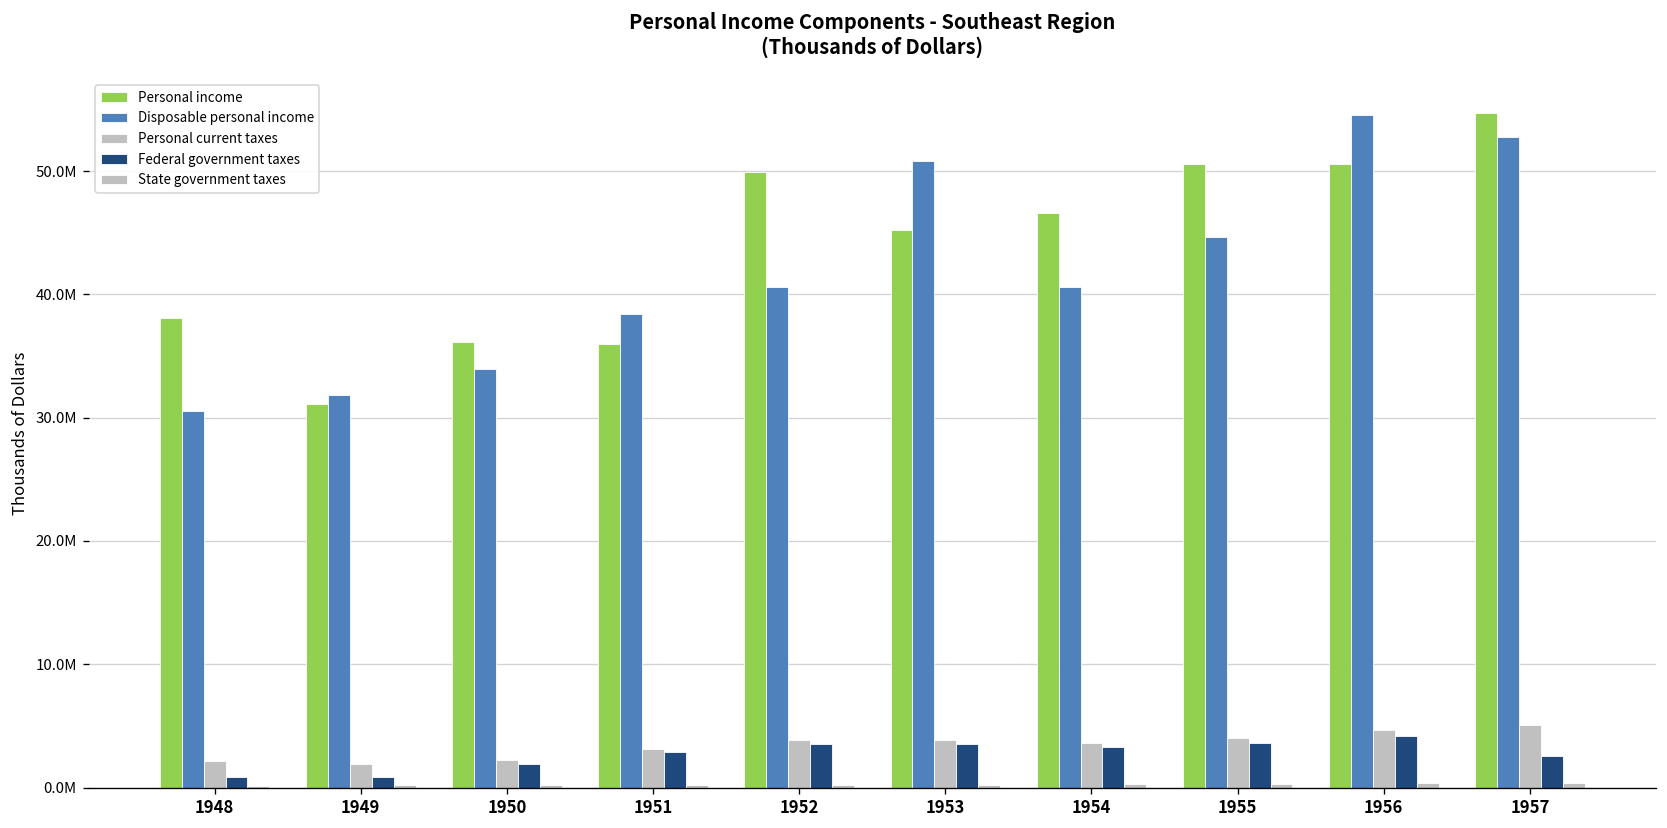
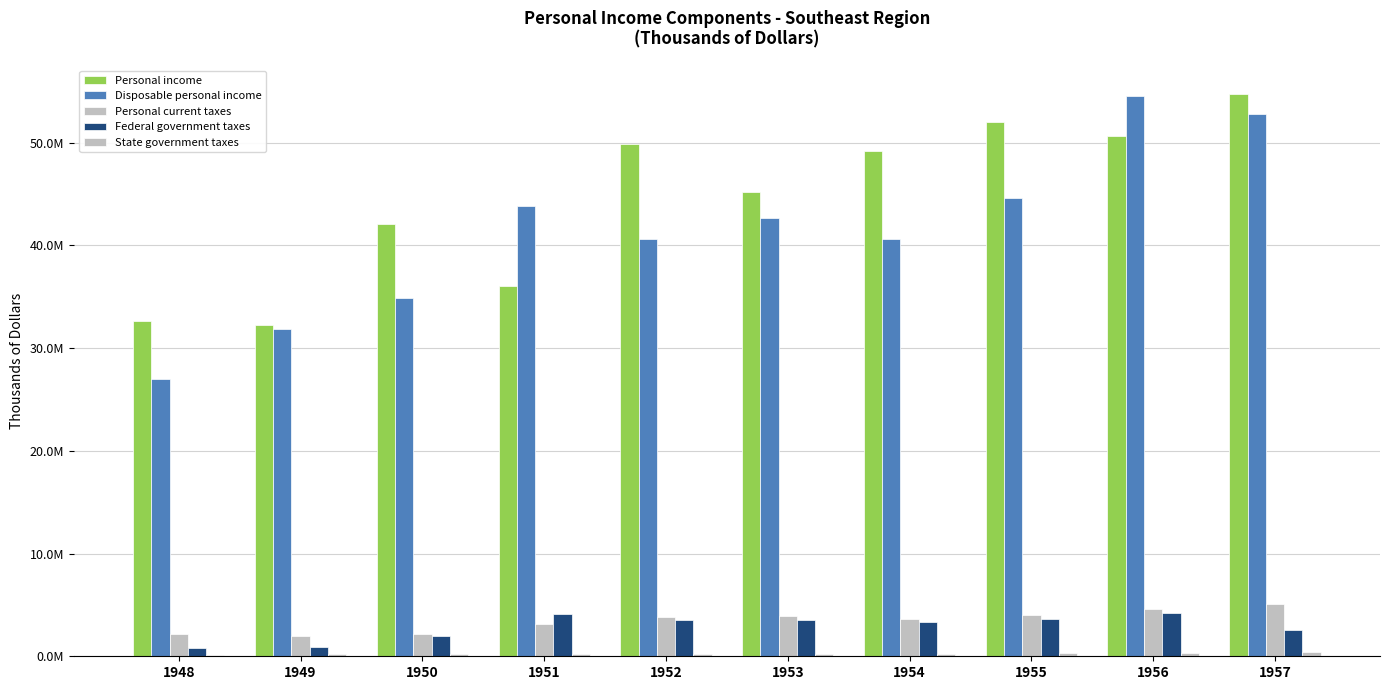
Personal income, 1948: 38100000 -> 32700000
Disposable personal income, 1948: 30500000 -> 27000000
Personal income, 1949: 31100000 -> 32300000
Personal income, 1950: 36100000 -> 42100000
Disposable personal income, 1950: 33900000 -> 34900000
Disposable personal income, 1951: 38400000 -> 43800000
Federal government taxes, 1951: 2900000 -> 4100000
Disposable personal income, 1953: 50800000 -> 42700000
Personal income, 1954: 46600000 -> 49100000
Personal income, 1955: 50600000 -> 52000000
